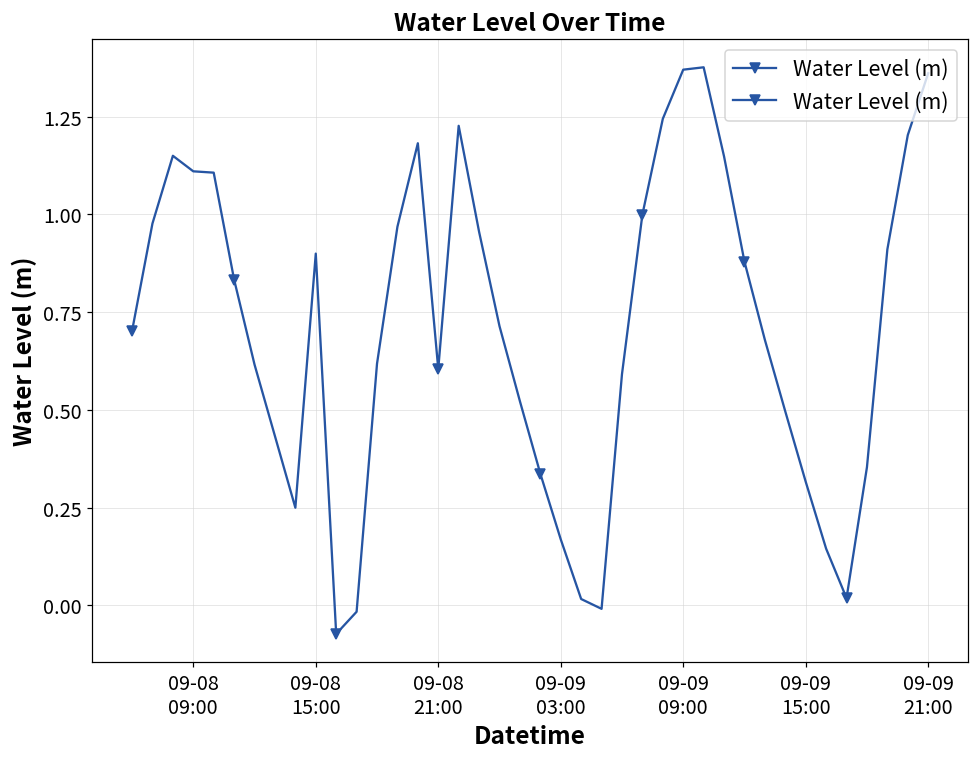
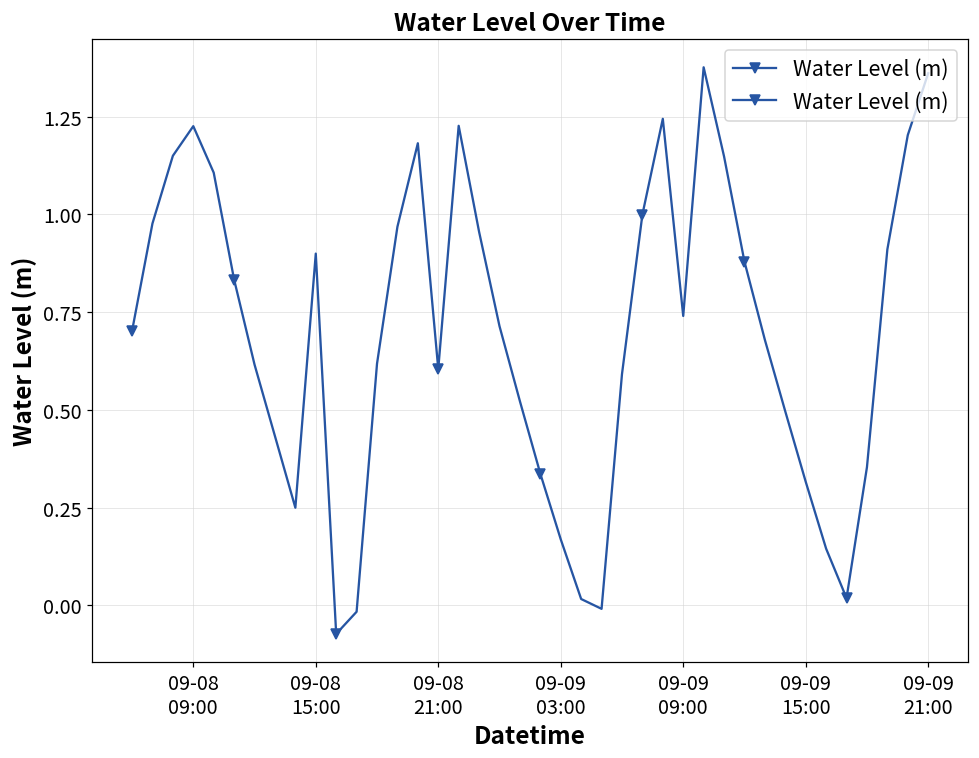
09-08 09:00: 1.11 -> 1.23
09-09 09:00: 1.37 -> 0.74
